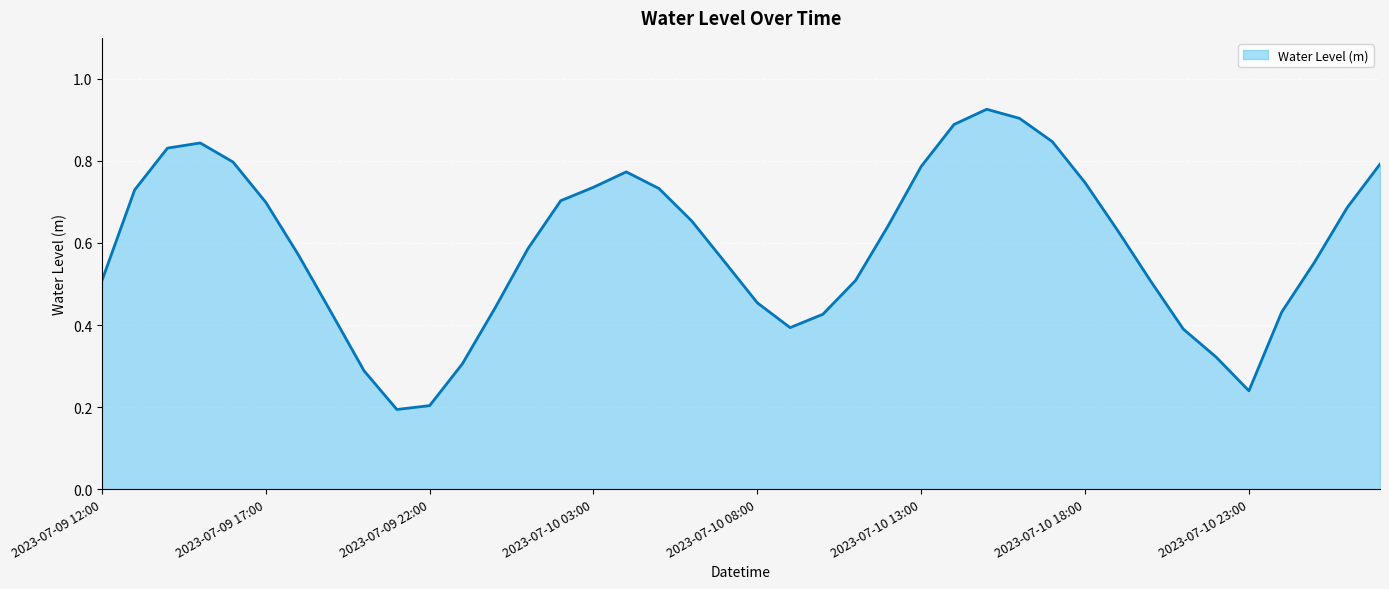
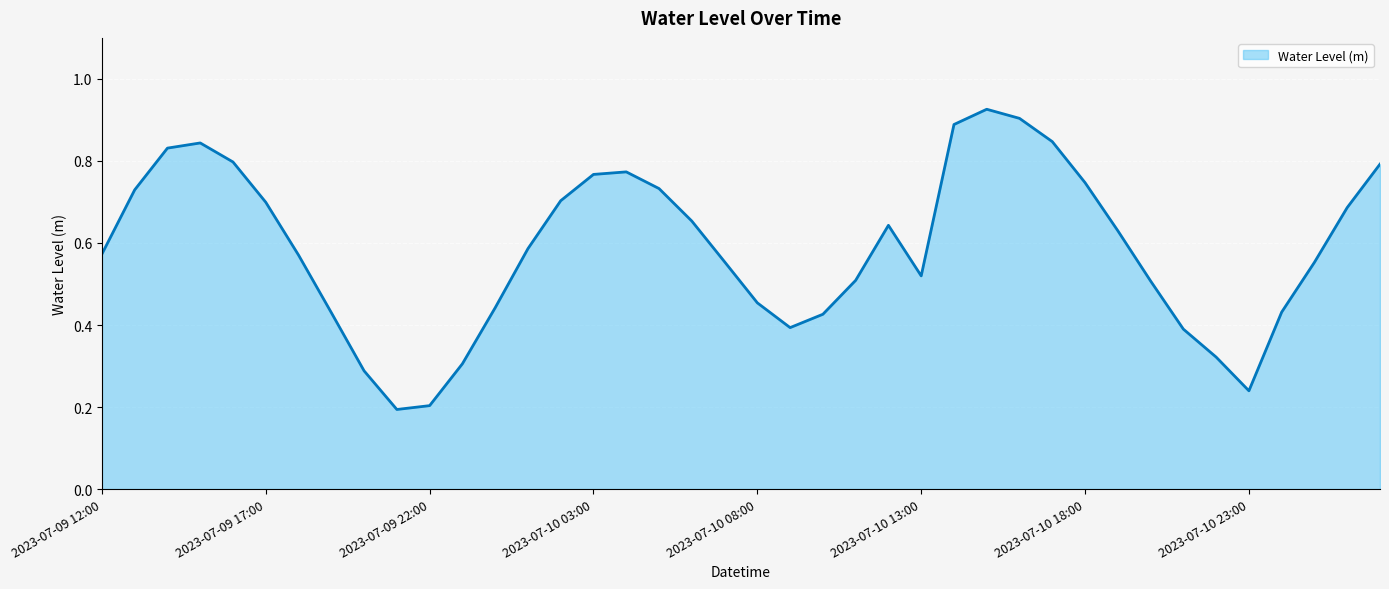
2023-07-09 12:00: 0.51 -> 0.57
2023-07-10 03:00: 0.74 -> 0.77
2023-07-10 13:00: 0.79 -> 0.52
